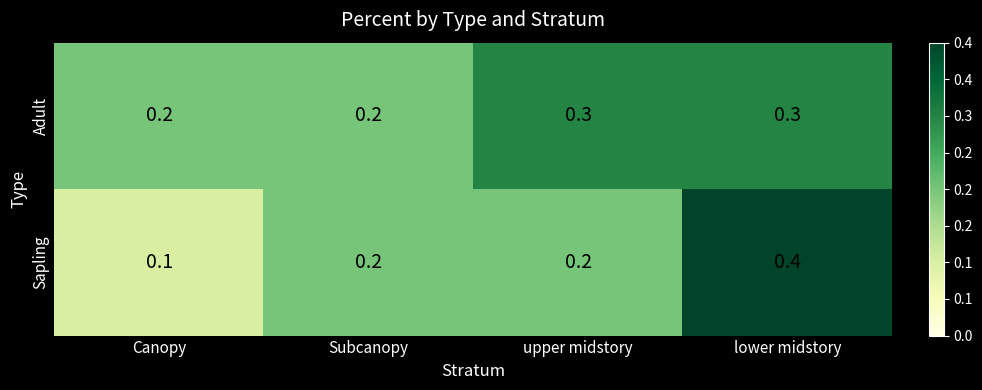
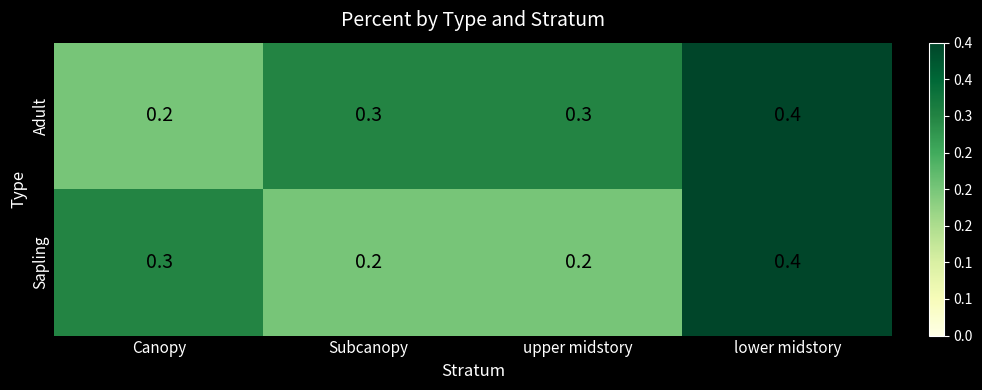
Adult, Subcanopy: 0.2 -> 0.3
Adult, lower midstory: 0.3 -> 0.4
Sapling, Canopy: 0.1 -> 0.3
